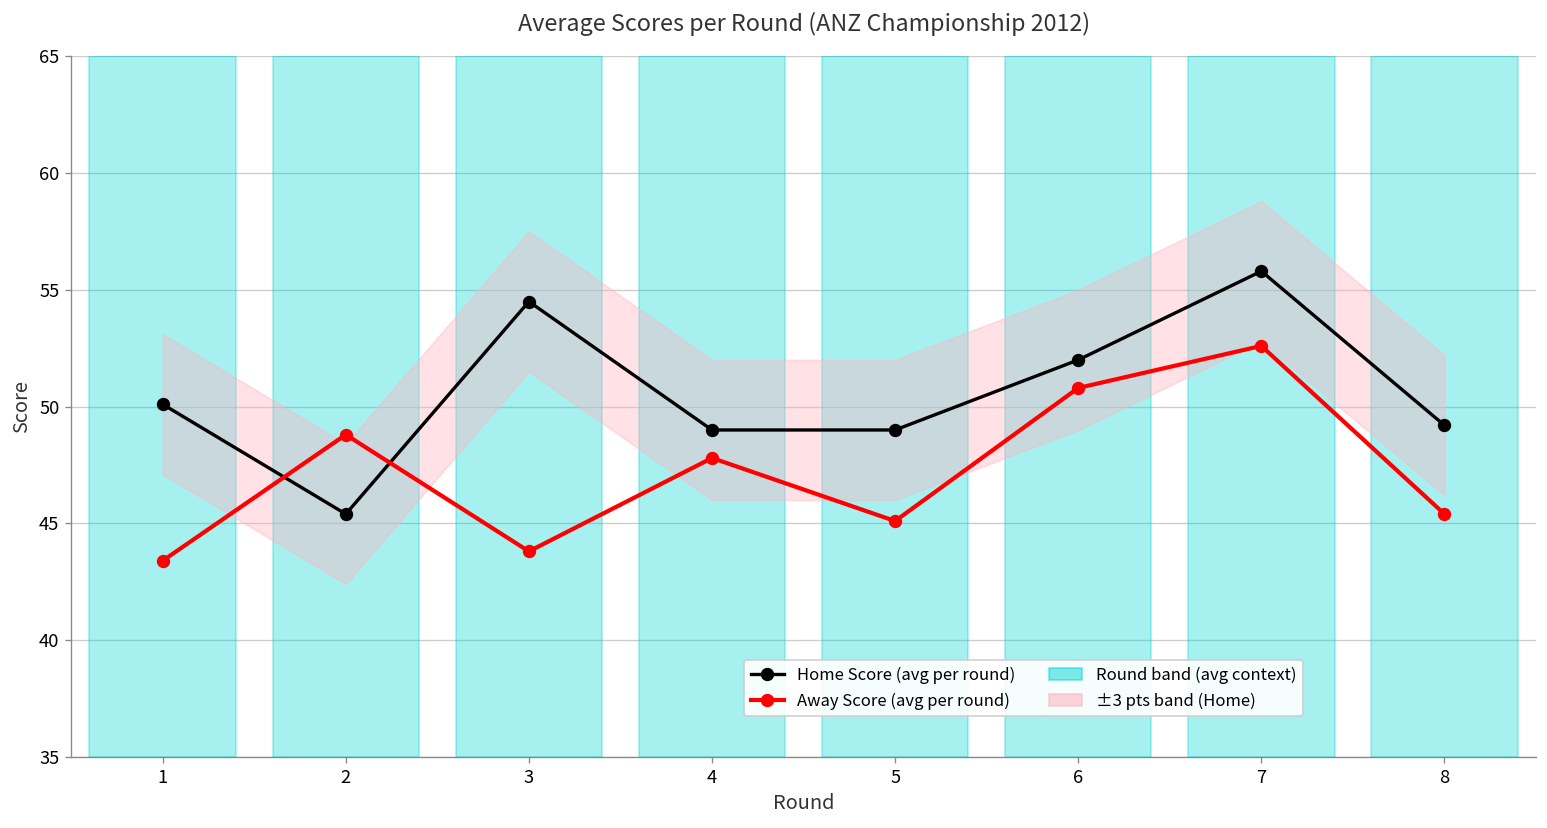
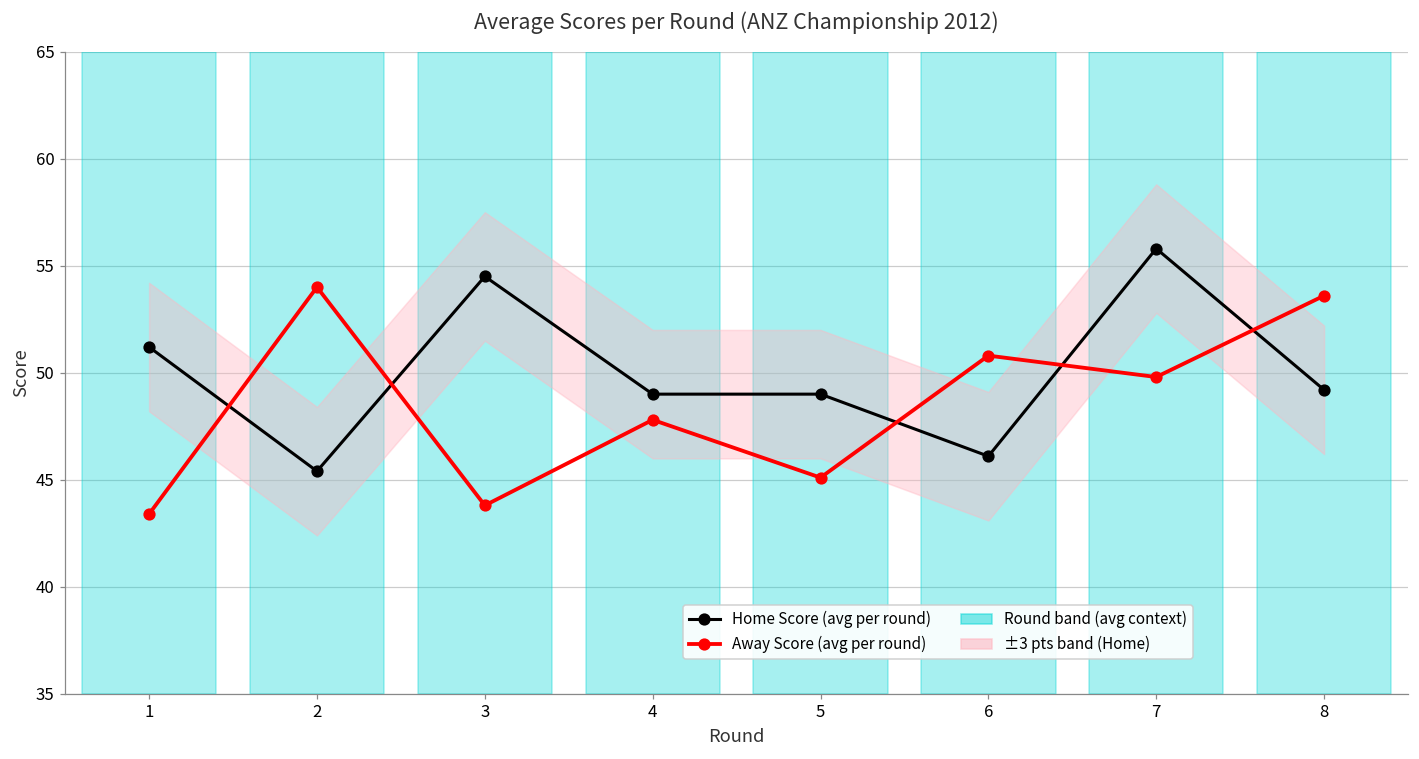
Home Score (avg per round), 1: 50.1 -> 51.2
Away Score (avg per round), 2: 48.8 -> 54.0
Home Score (avg per round), 6: 52.0 -> 46.1
Away Score (avg per round), 7: 52.6 -> 49.8
Away Score (avg per round), 8: 45.4 -> 53.6
